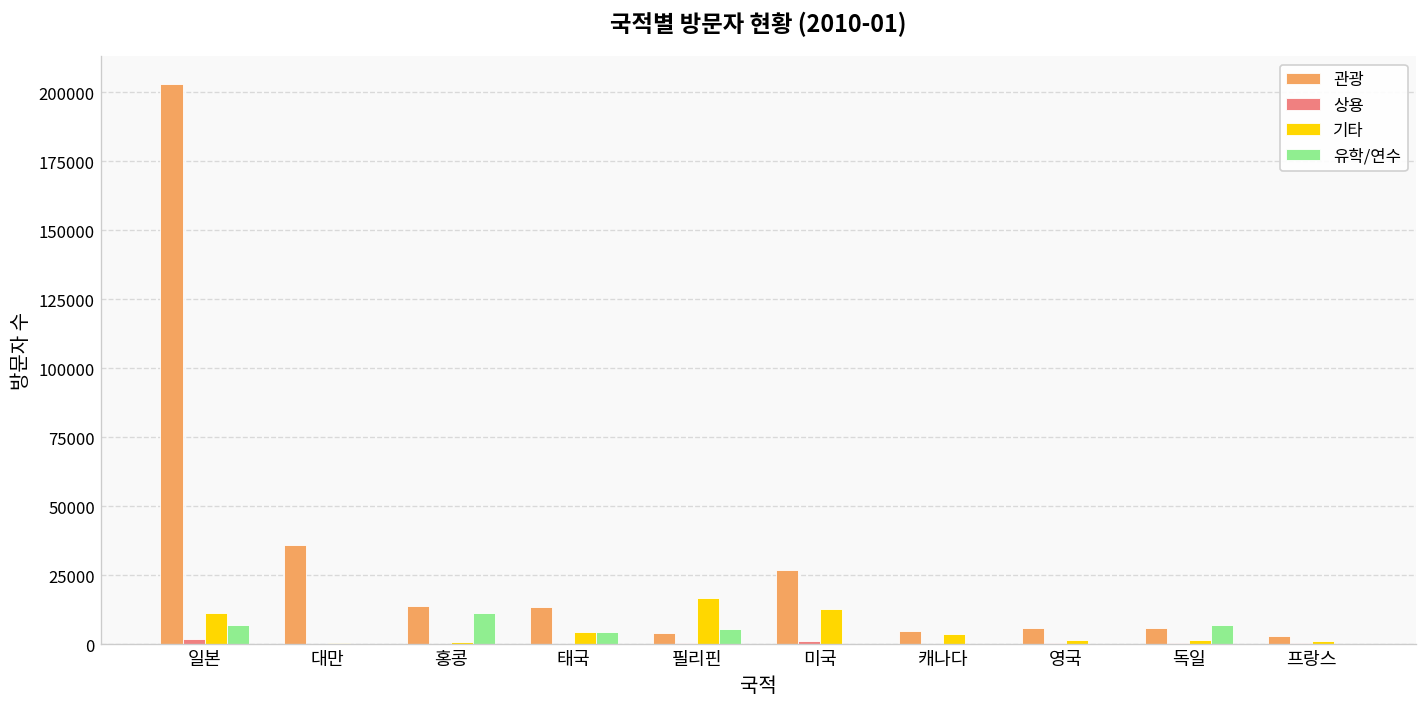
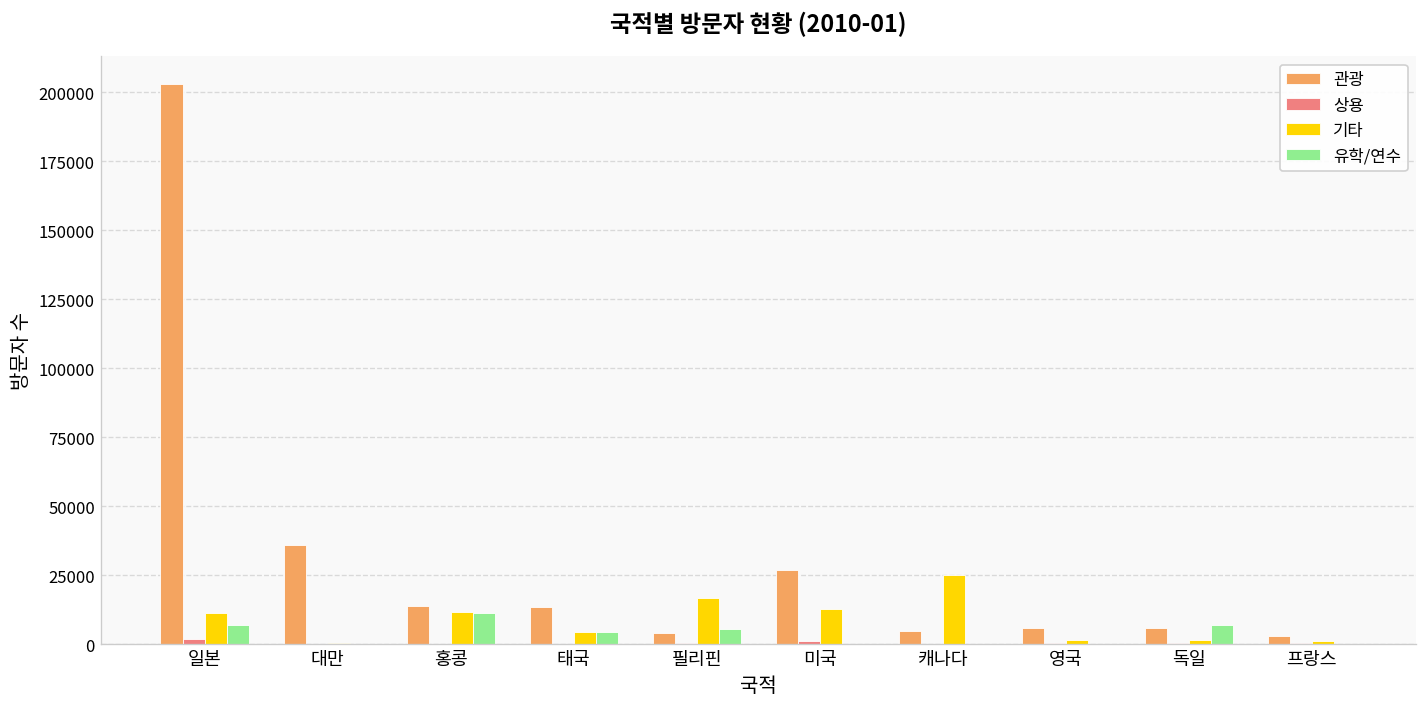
기타, 홍콩: 1000 -> 12000
기타, 캐나다: 4000 -> 25000
